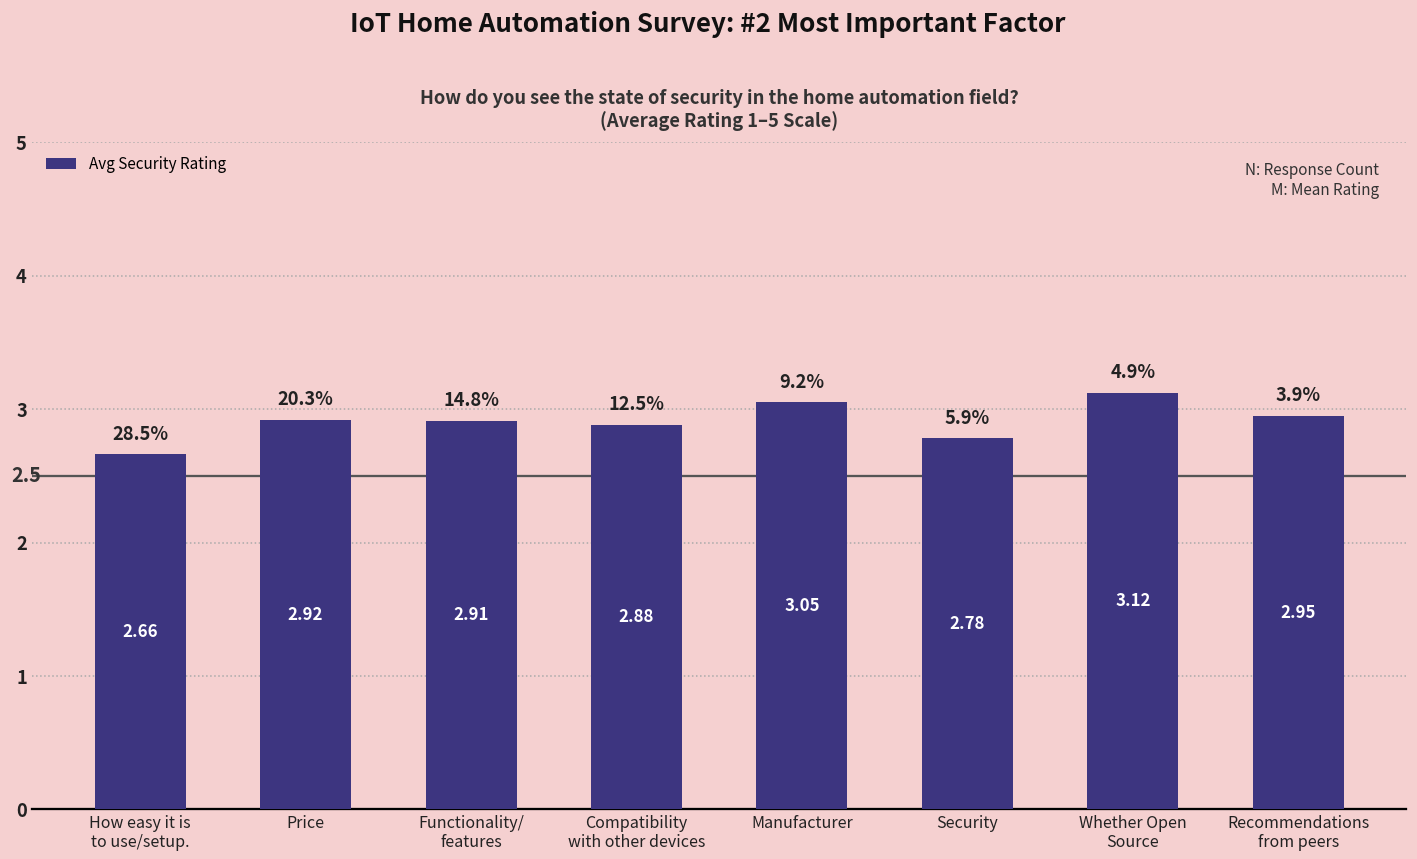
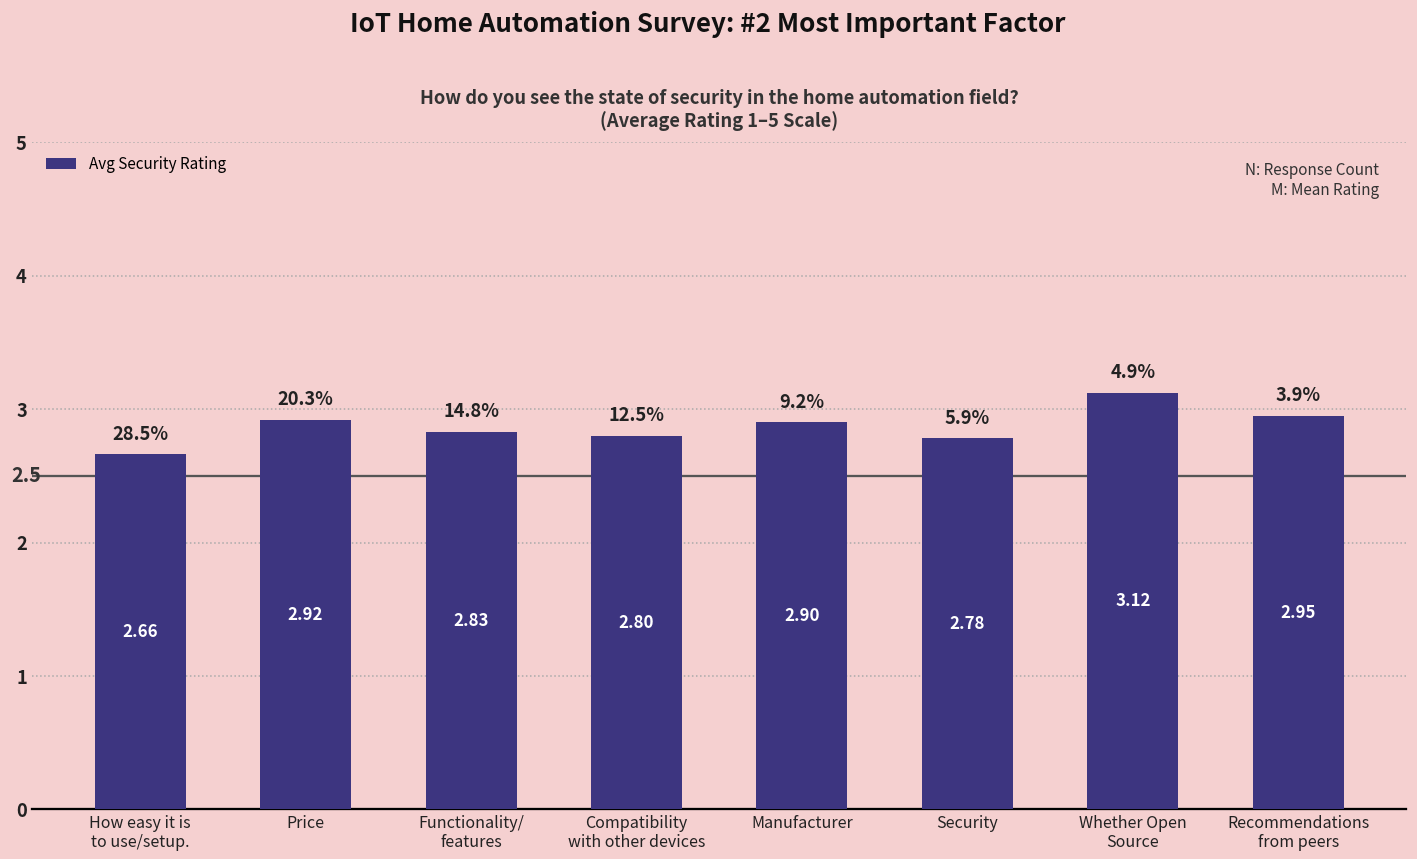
Functionality/ features: 2.91 -> 2.83
Compatibility with other devices: 2.88 -> 2.80
Manufacturer: 3.05 -> 2.90
